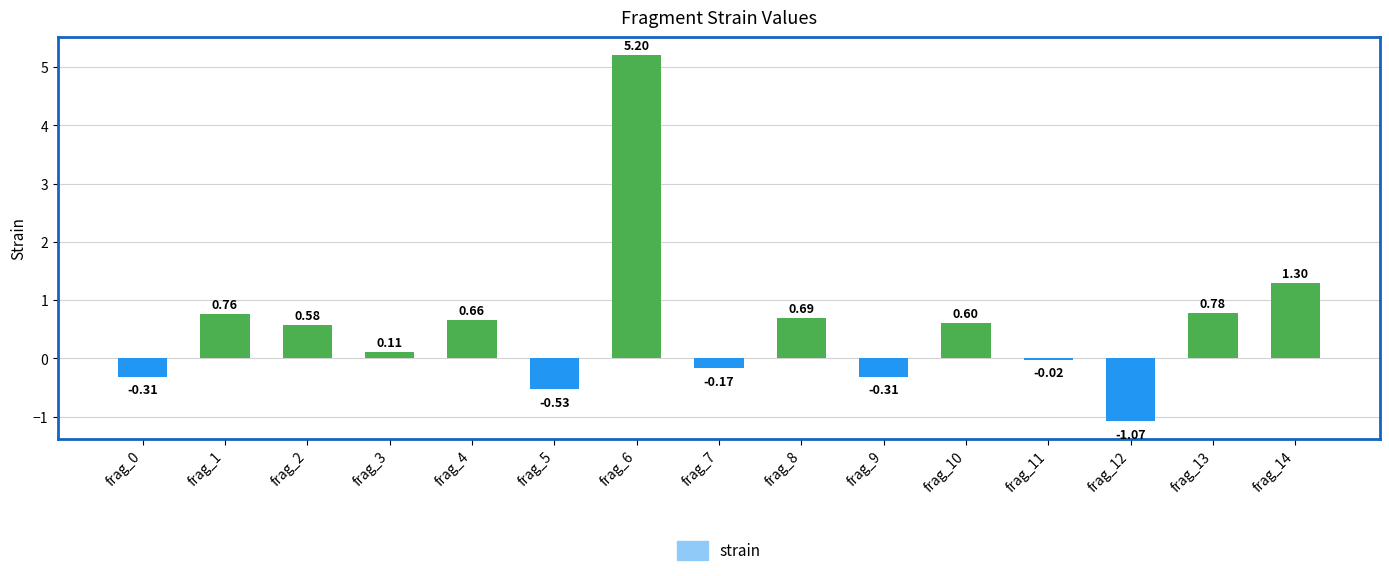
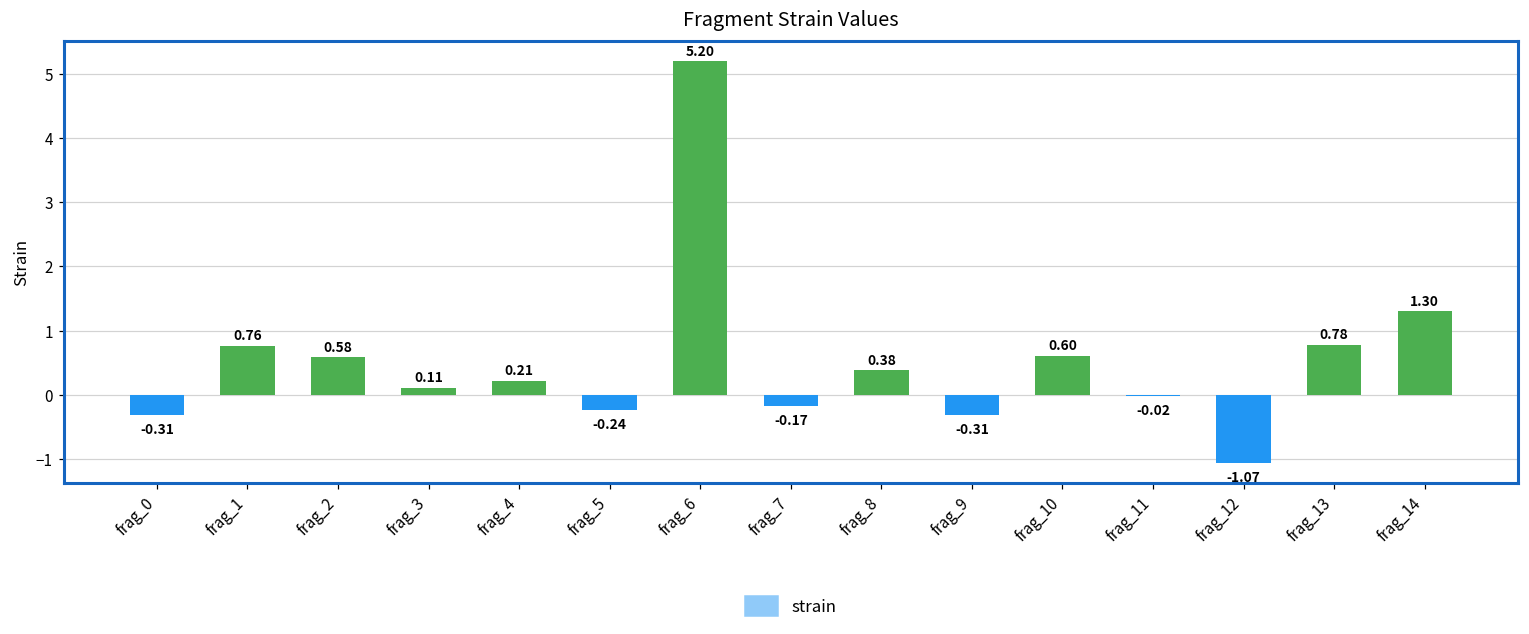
frag_4: 0.66 -> 0.21
frag_5: -0.53 -> -0.24
frag_8: 0.69 -> 0.38
